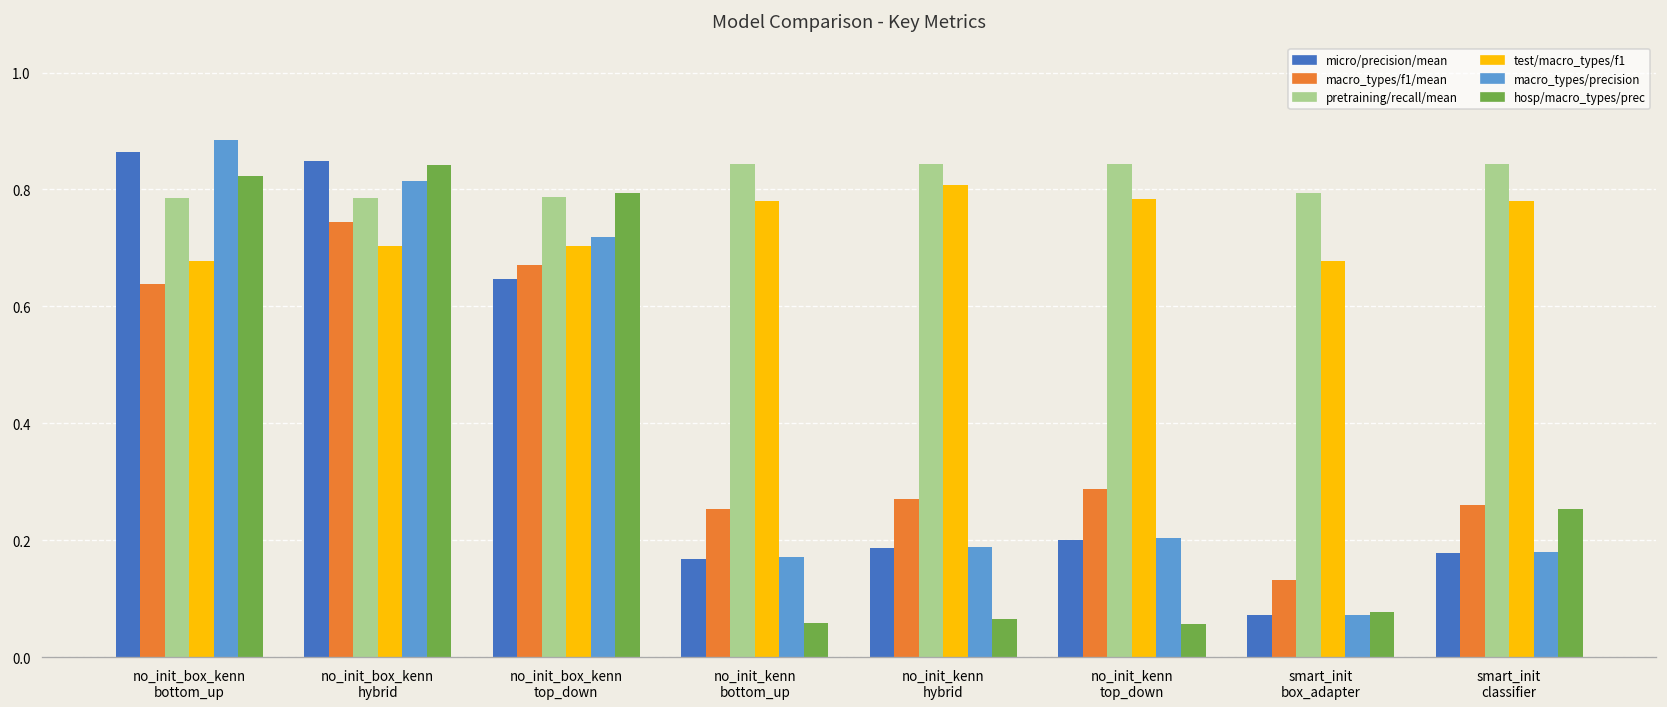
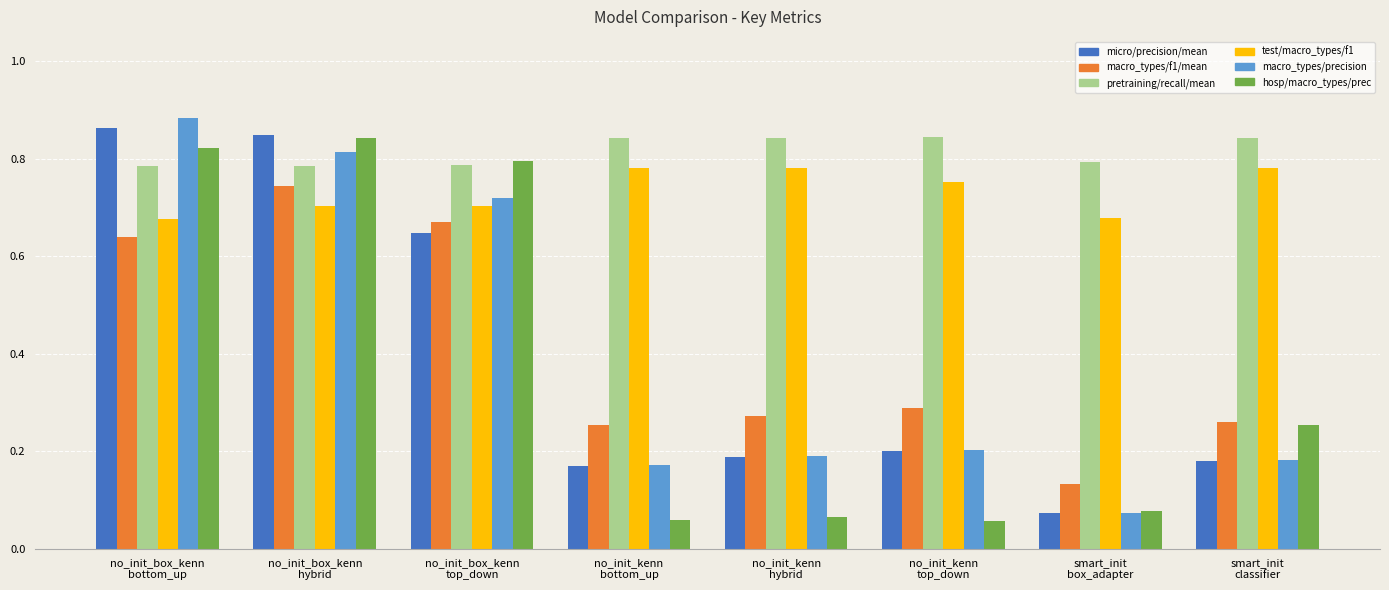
test/macro_types/f1, no_init_kenn hybrid: 0.81 -> 0.78
test/macro_types/f1, no_init_kenn top_down: 0.78 -> 0.75
